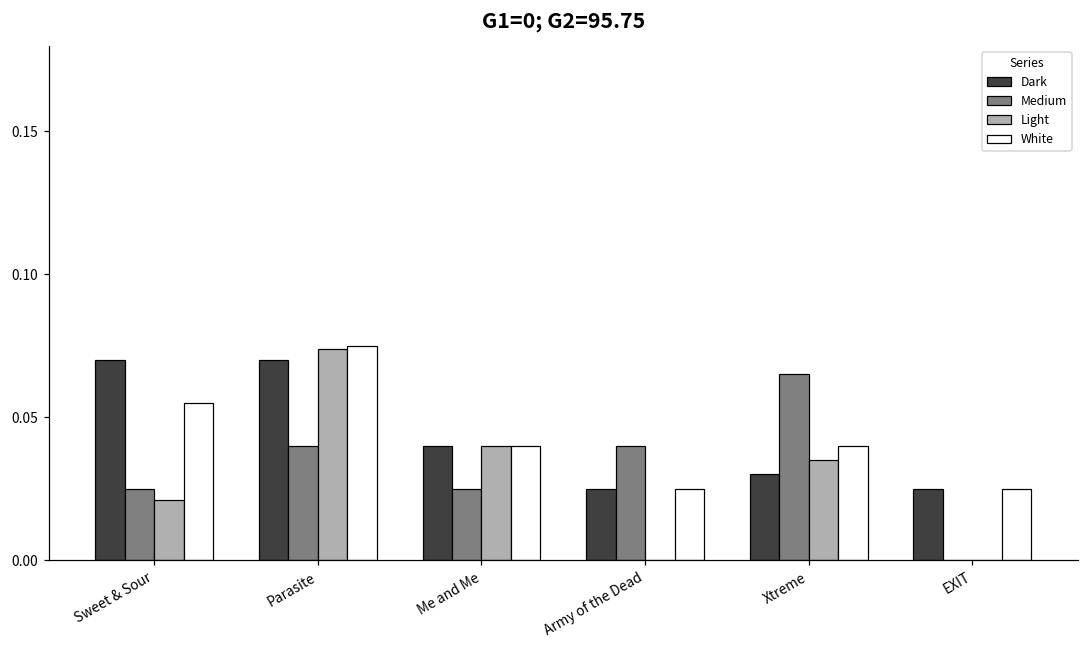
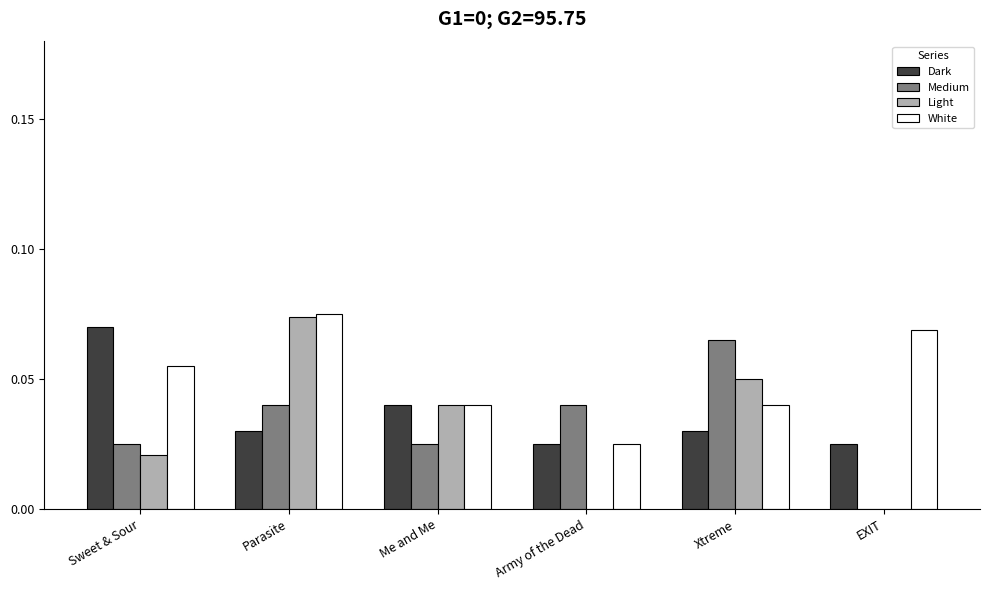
Dark, Parasite: 0.07 -> 0.03
Light, Xtreme: 0.035 -> 0.050
White, EXIT: 0.025 -> 0.069
